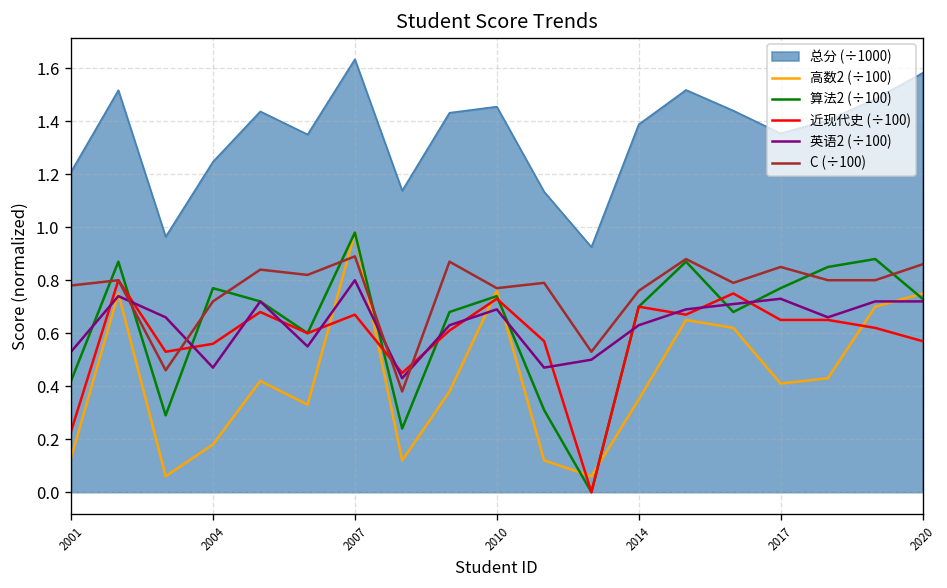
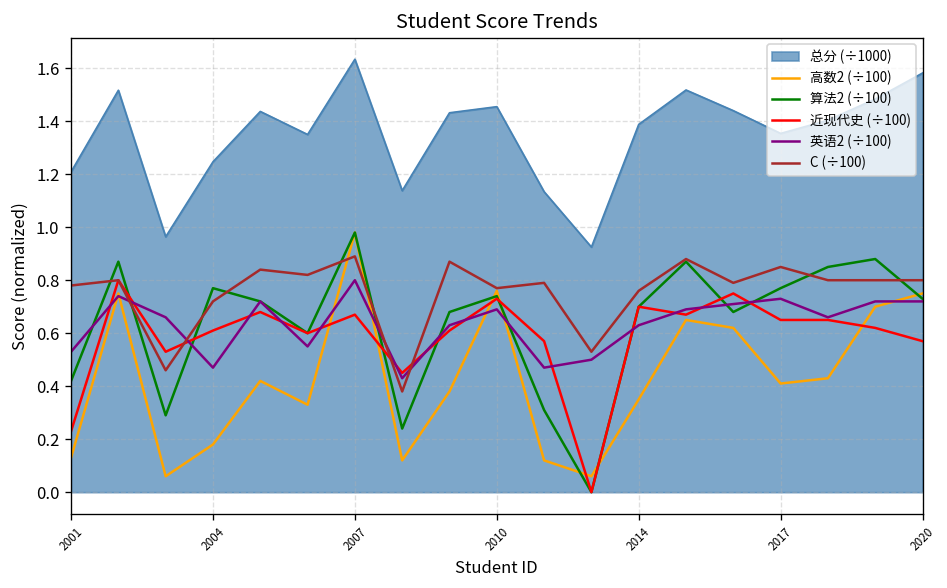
近现代史 (÷100), 2004: 0.56 -> 0.61
C (÷100), 2020: 0.86 -> 0.80
